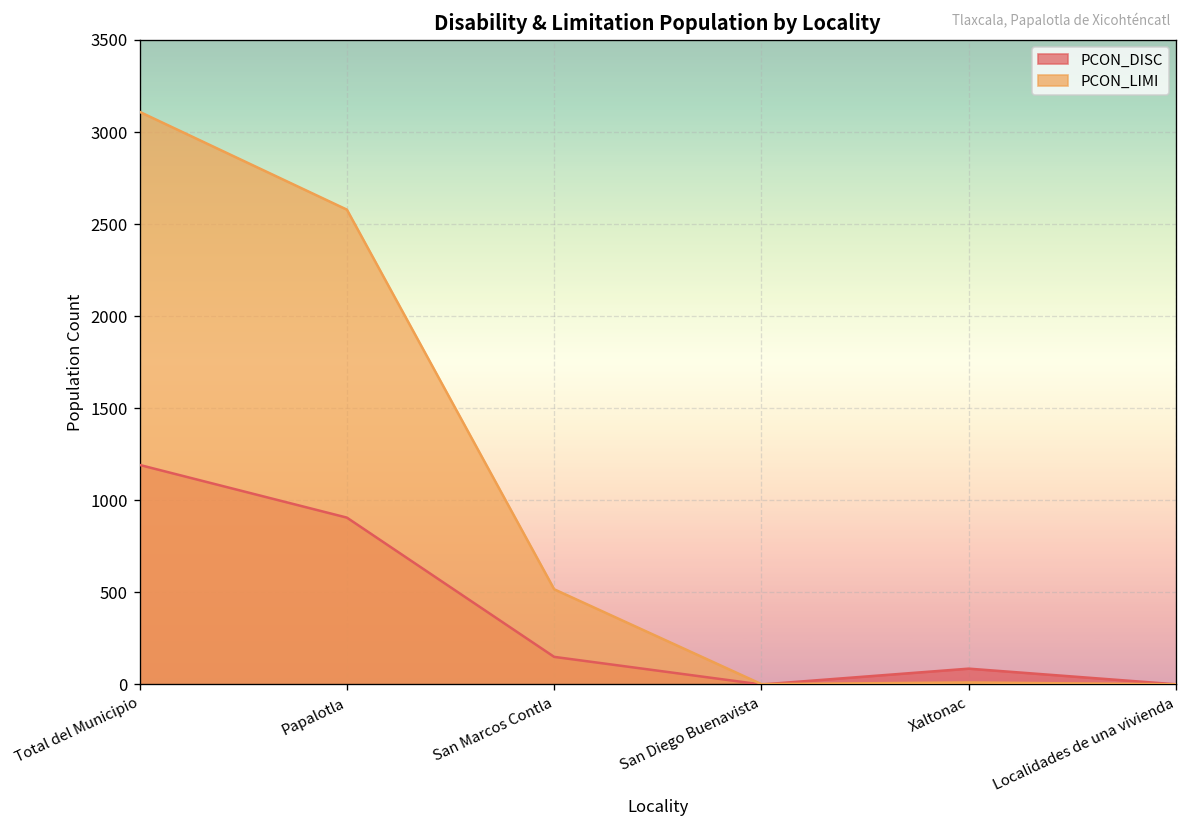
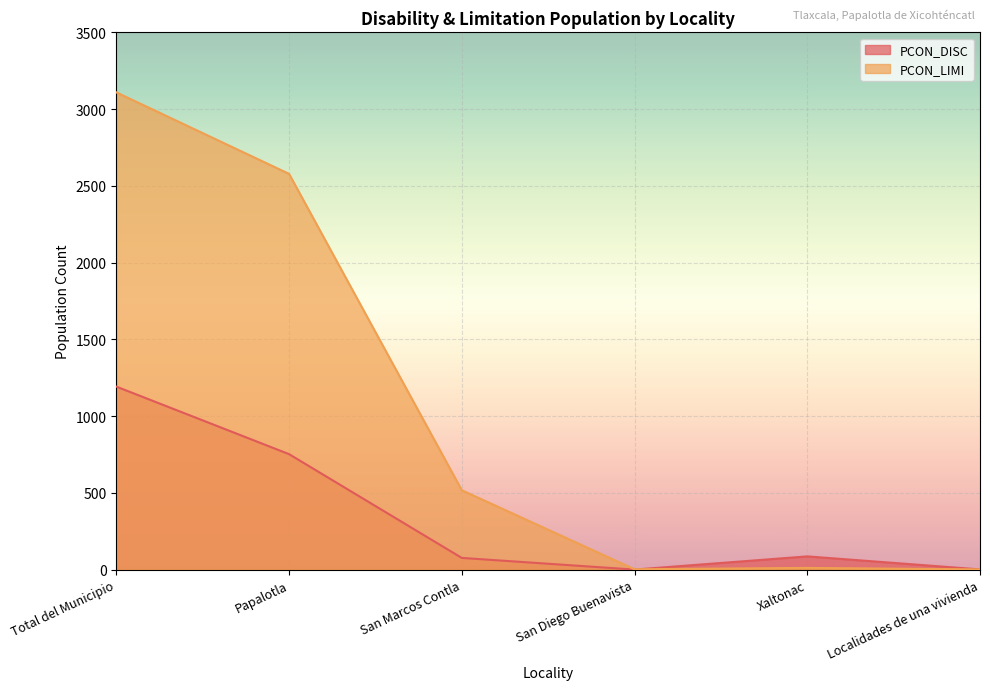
PCON_DISC, Papalotla: 910 -> 750
PCON_DISC, San Marcos Contla: 150 -> 80
